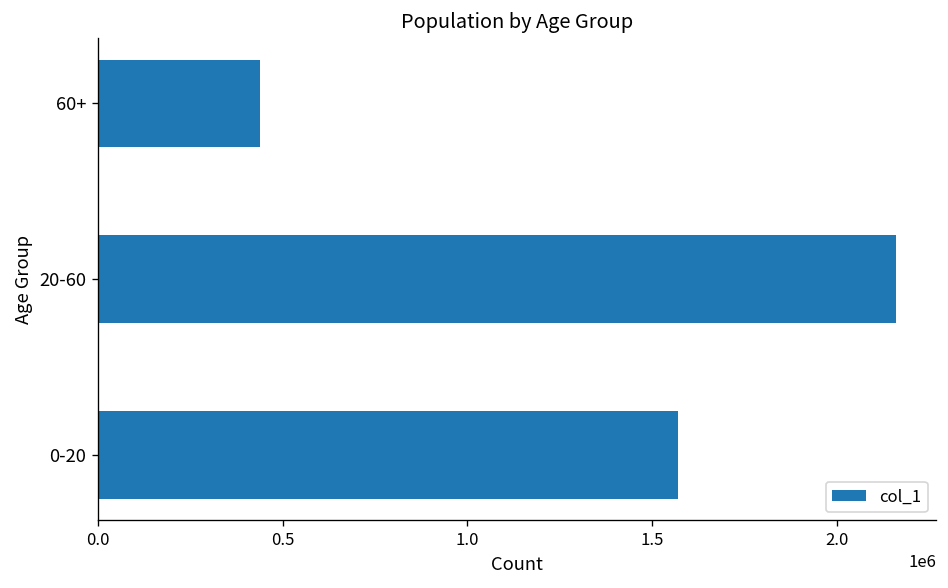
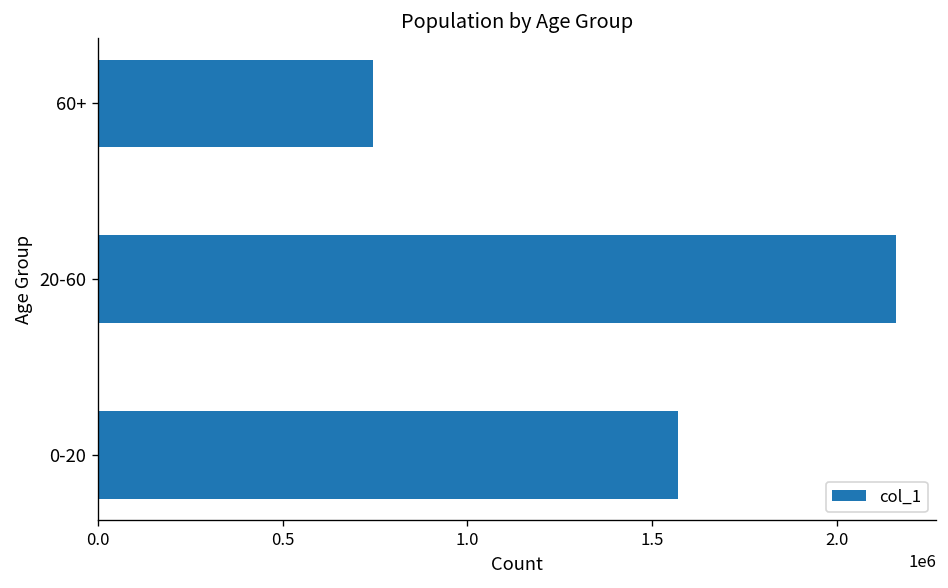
60+: 440000 -> 740000
